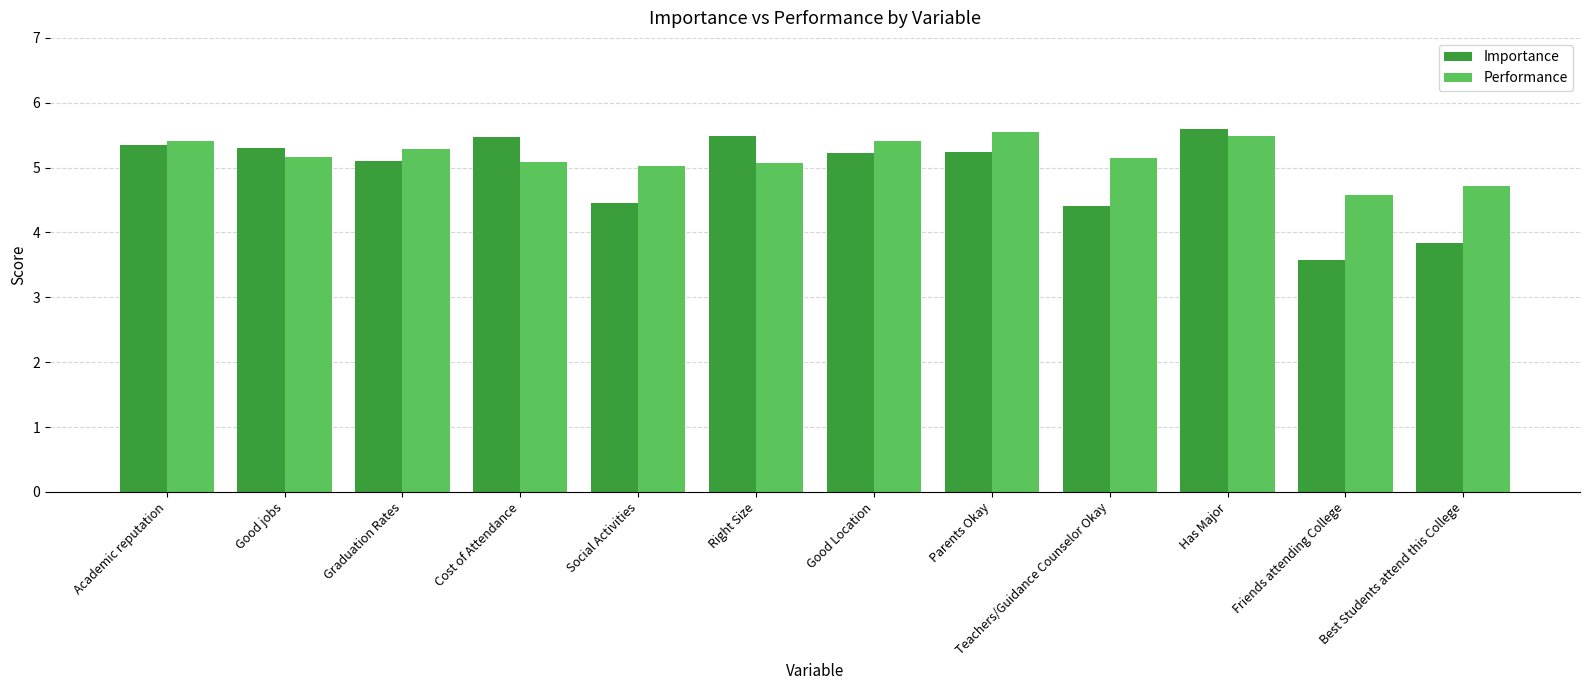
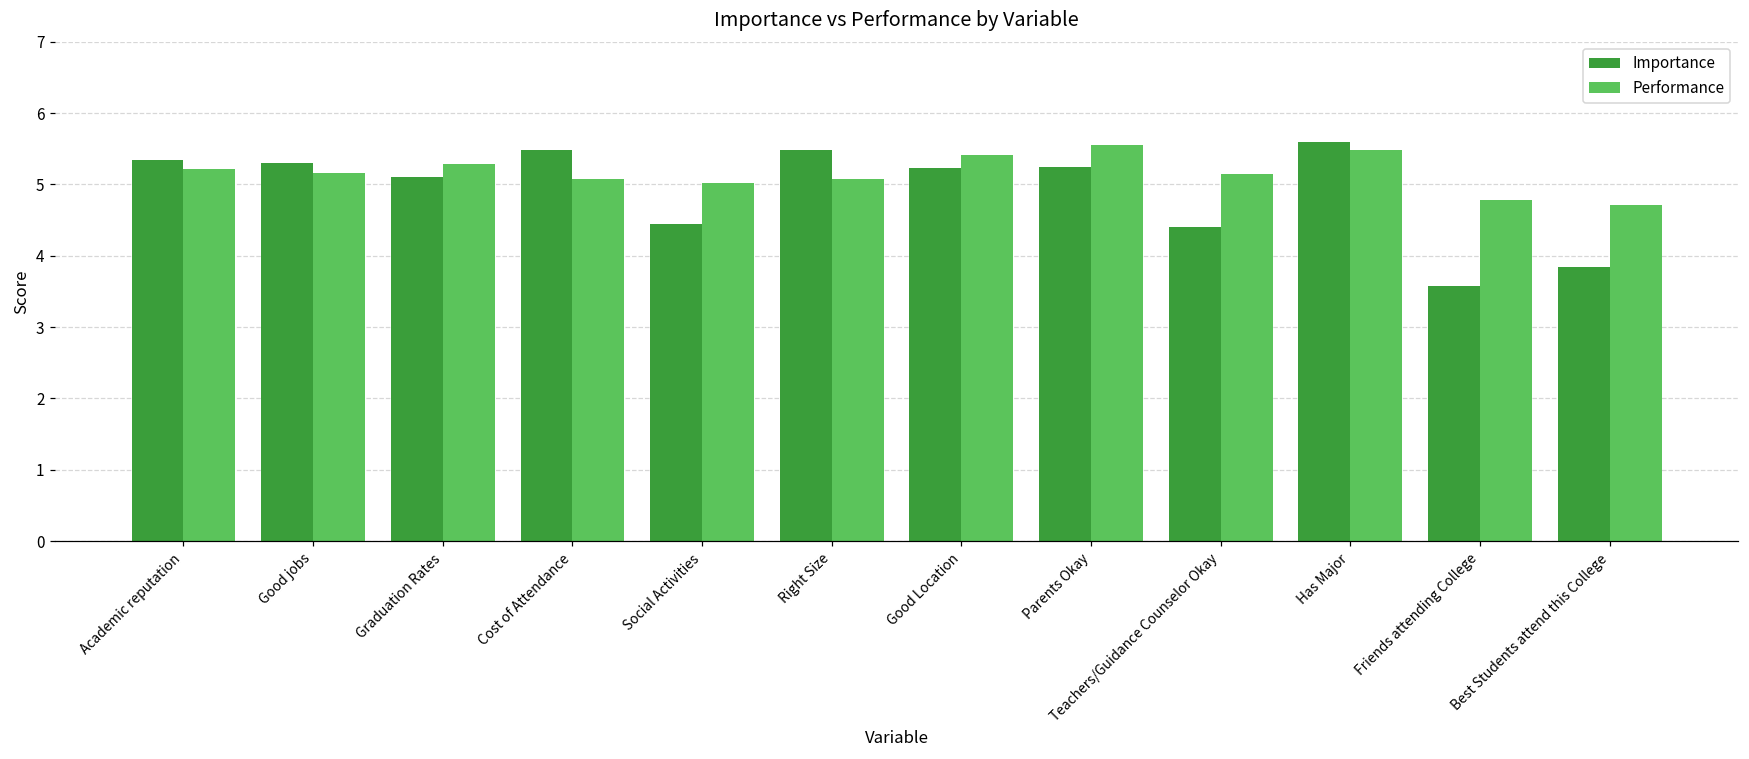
Performance, Academic reputation: 5.4 -> 5.2
Performance, Friends attending College: 4.6 -> 4.8
